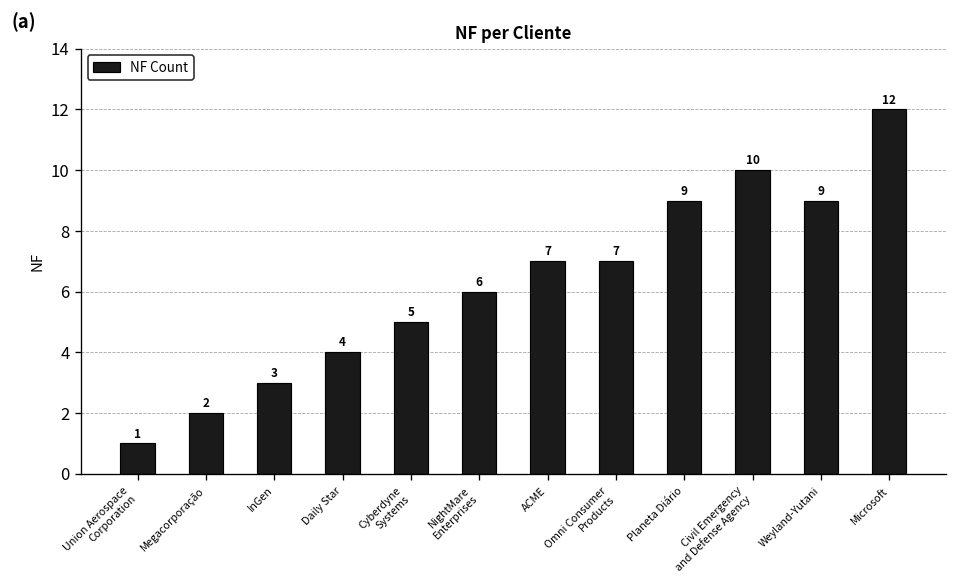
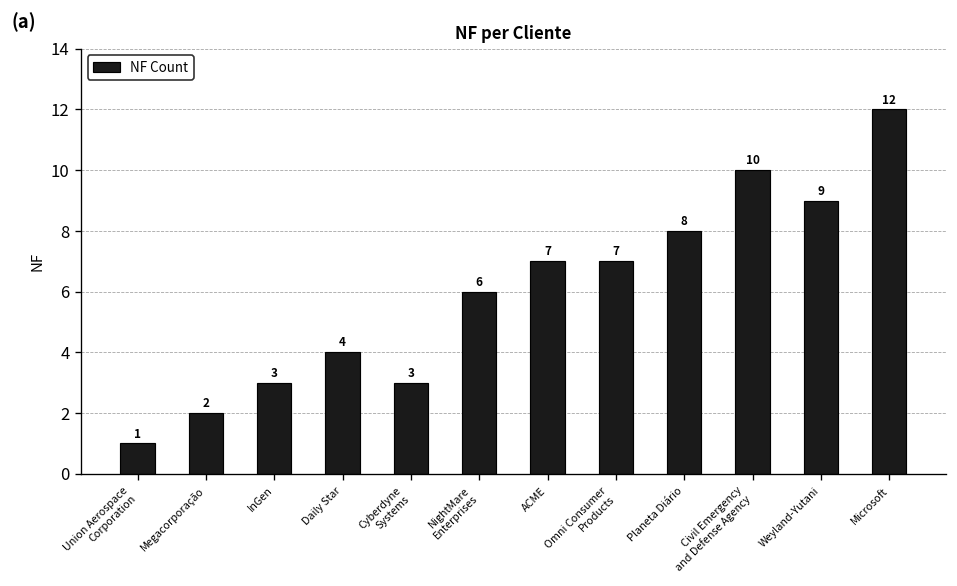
Cyberdyne Systems: 5 -> 3
Planeta Diário: 9 -> 8
